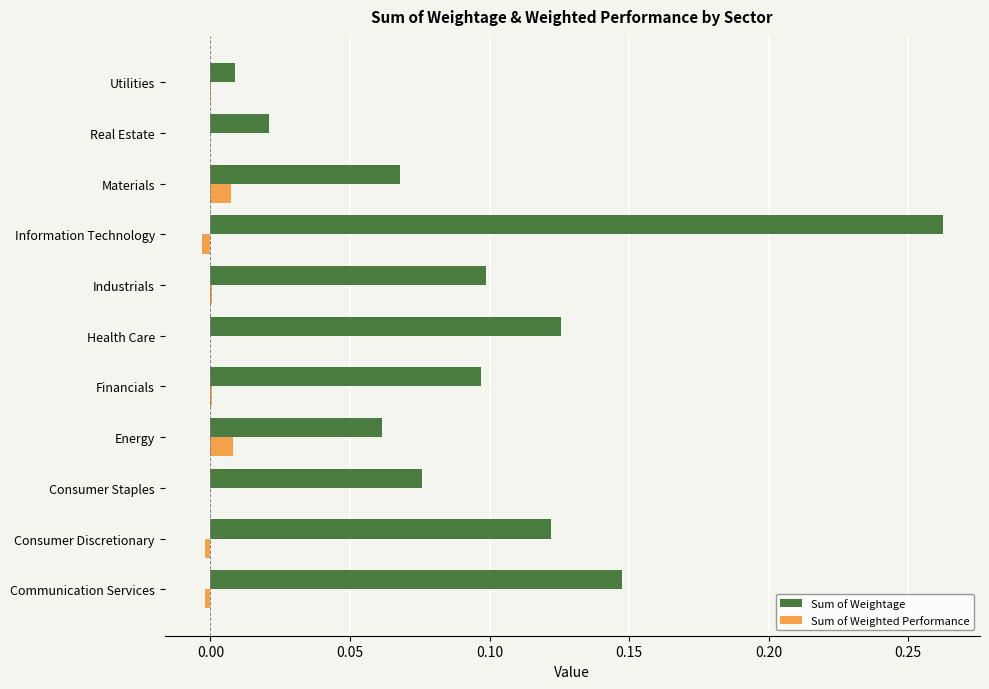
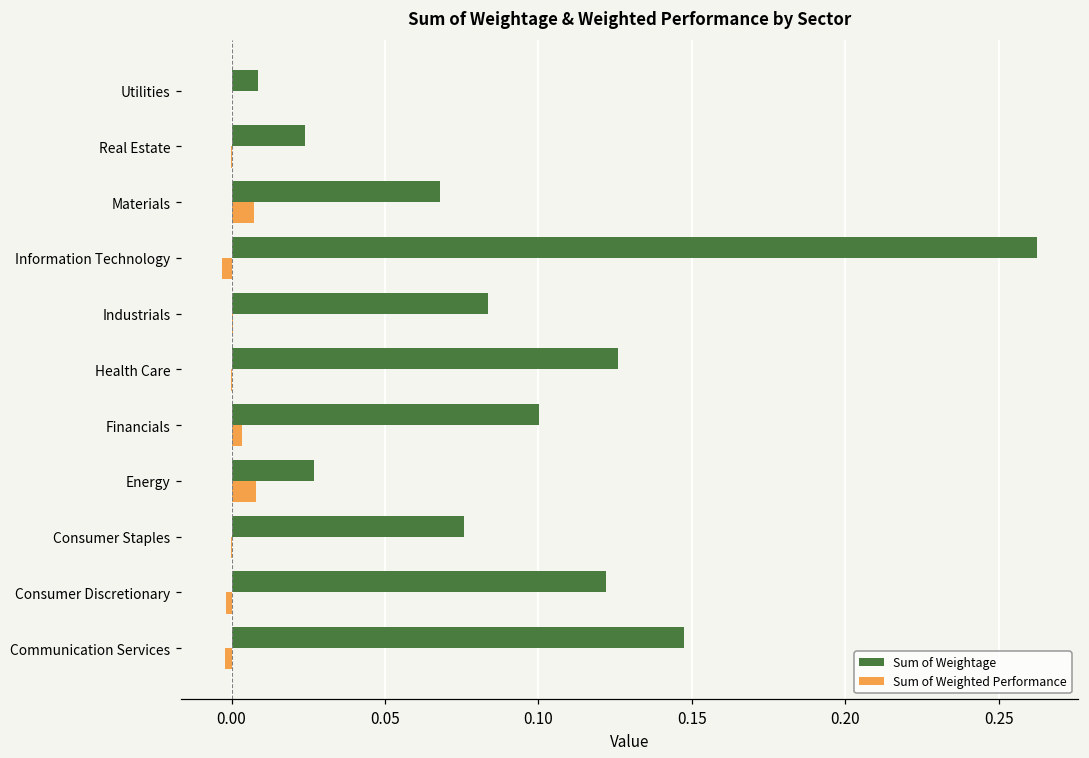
Sum of Weightage, Real Estate: 0.021 -> 0.024
Sum of Weightage, Industrials: 0.099 -> 0.084
Sum of Weightage, Financials: 0.097 -> 0.100
Sum of Weighted Performance, Financials: 0.000 -> 0.003
Sum of Weightage, Energy: 0.062 -> 0.027
